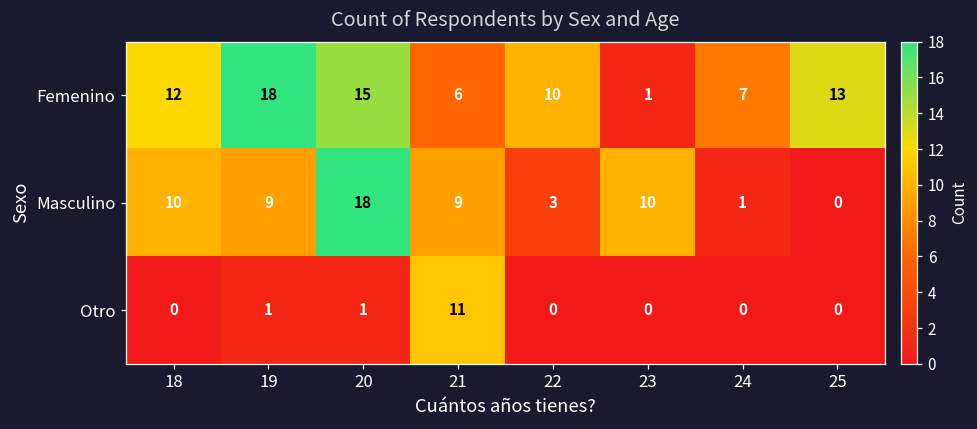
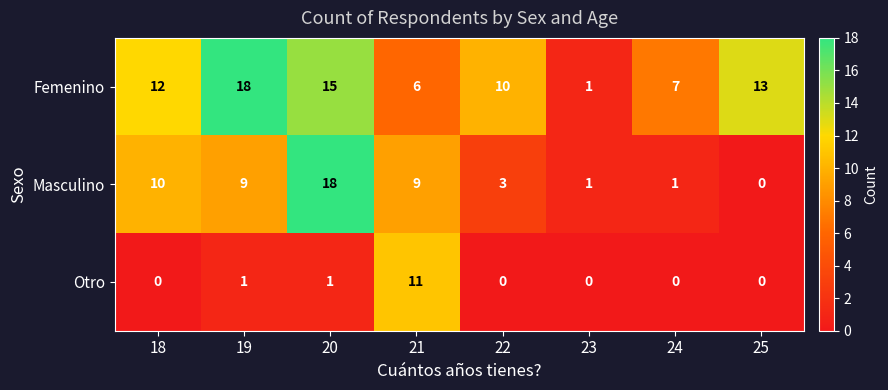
Masculino, 23: 10 -> 1
